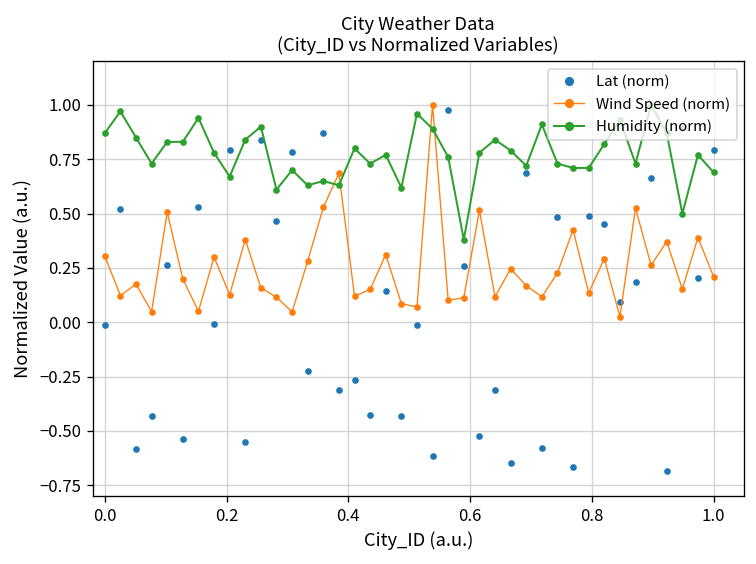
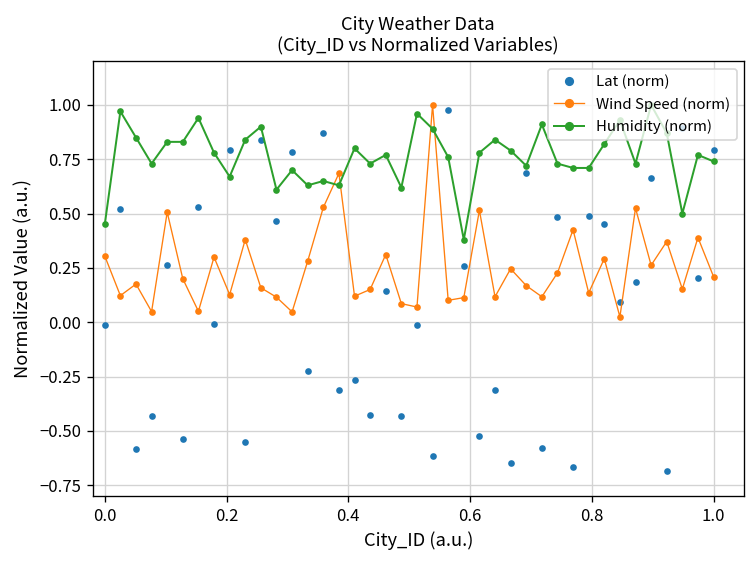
Humidity (norm), 0.0: 0.87 -> 0.45
Humidity (norm), 1.0: 0.69 -> 0.74
